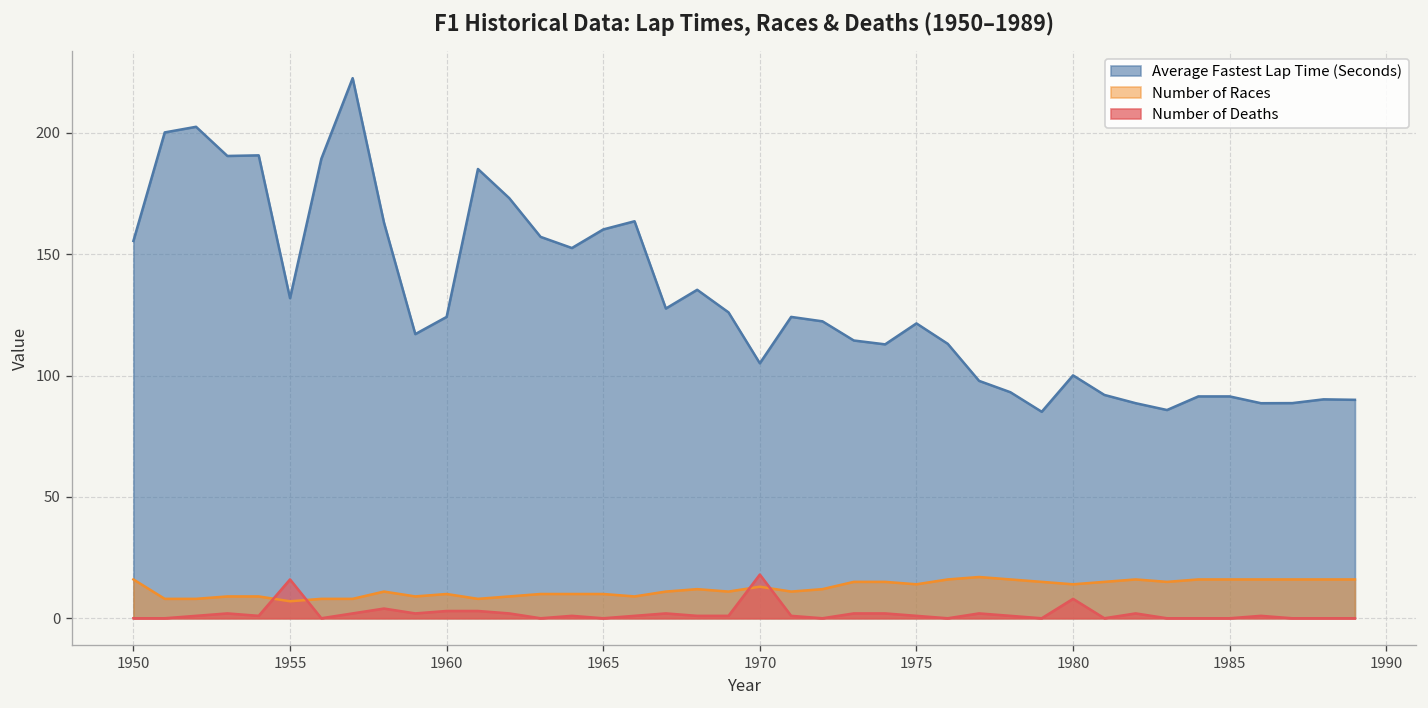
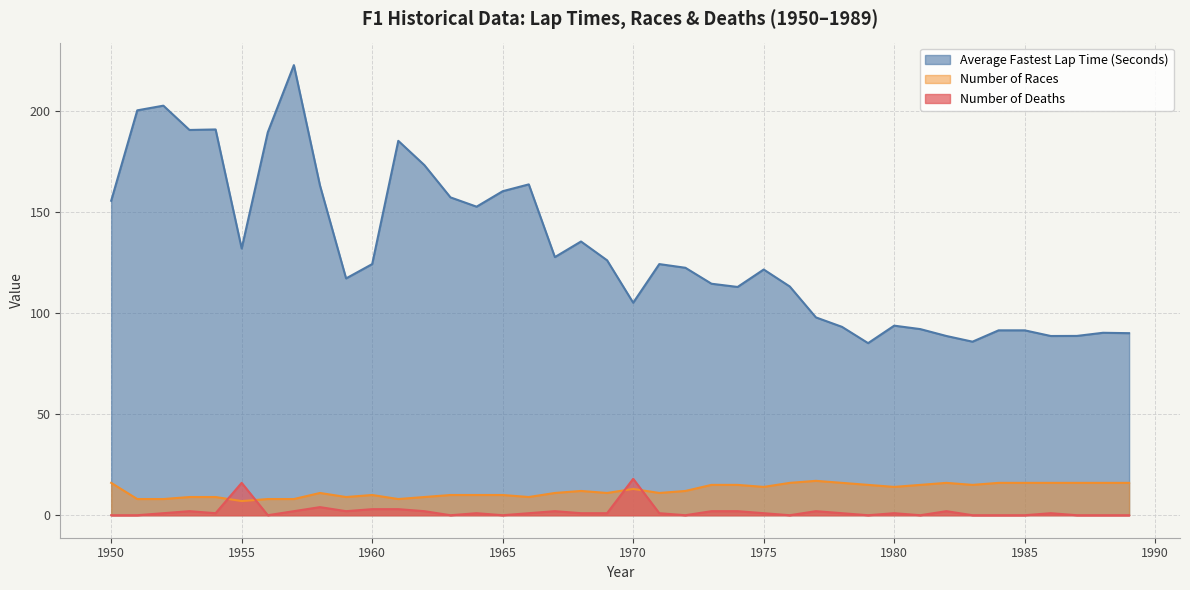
Average Fastest Lap Time (Seconds), 1980: 100 -> 94
Number of Deaths, 1980: 8 -> 1
